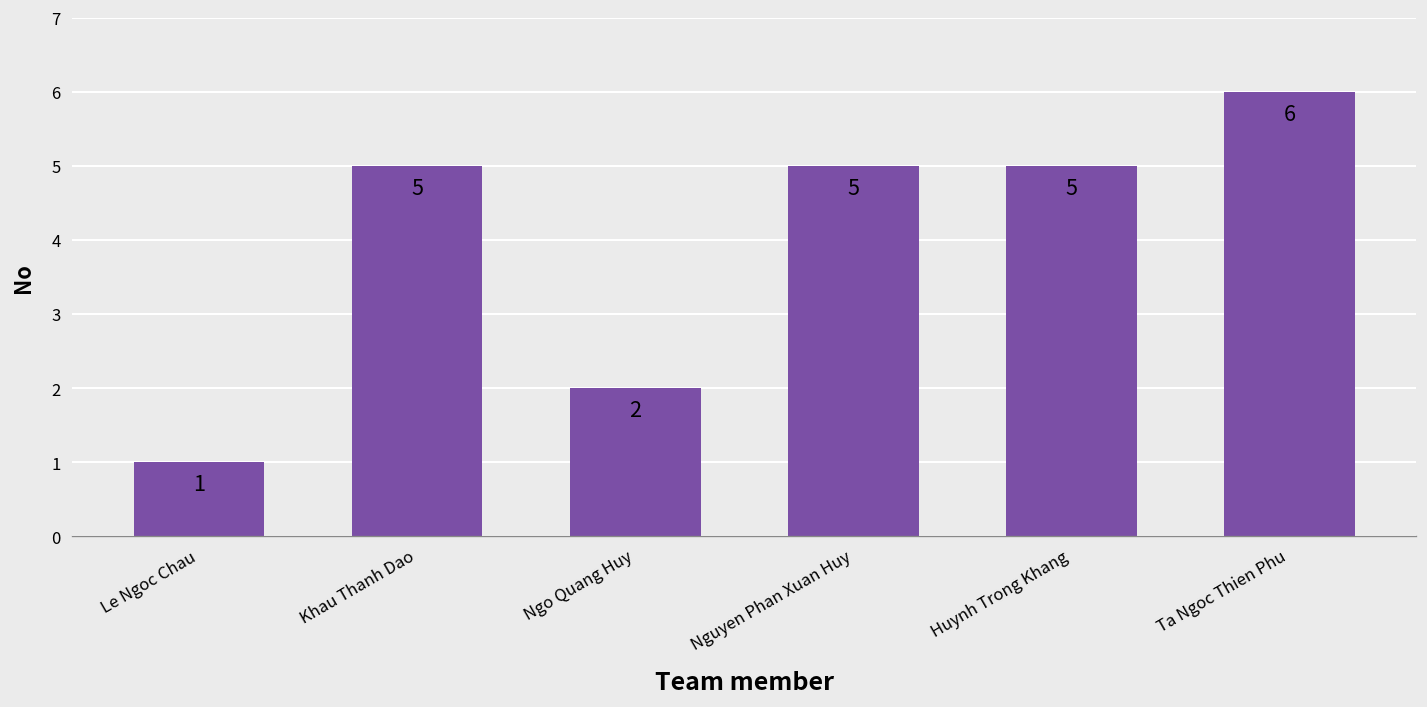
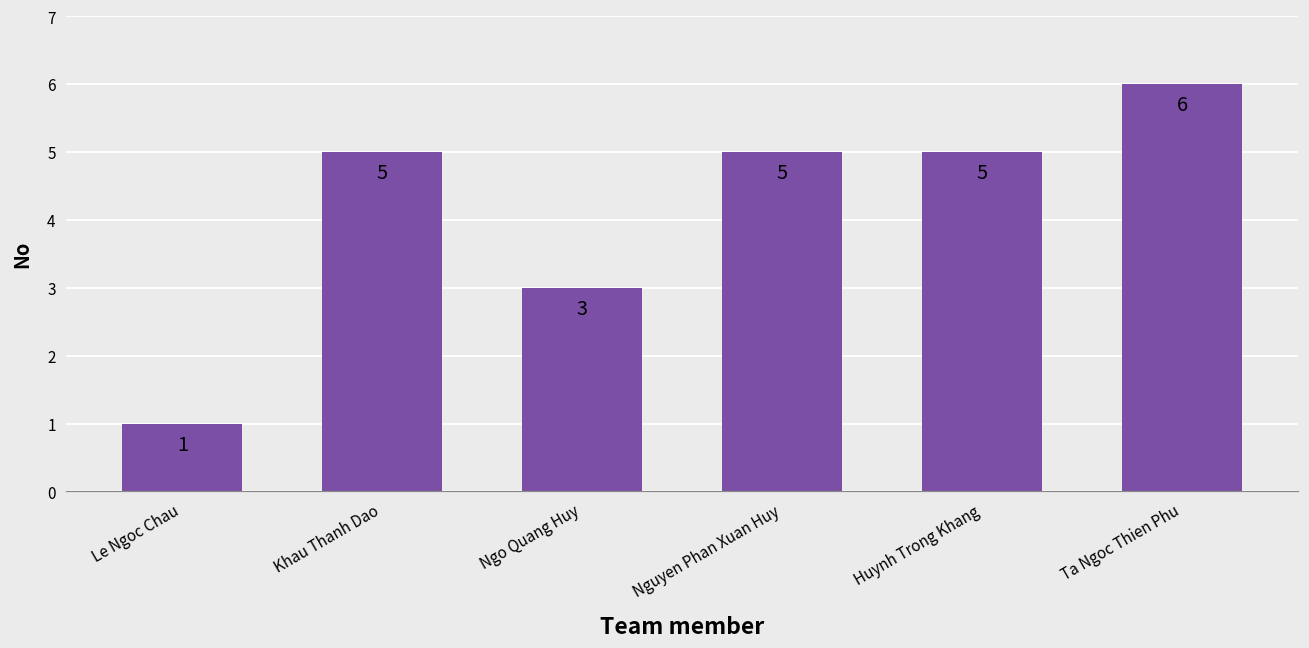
Ngo Quang Huy: 2 -> 3
